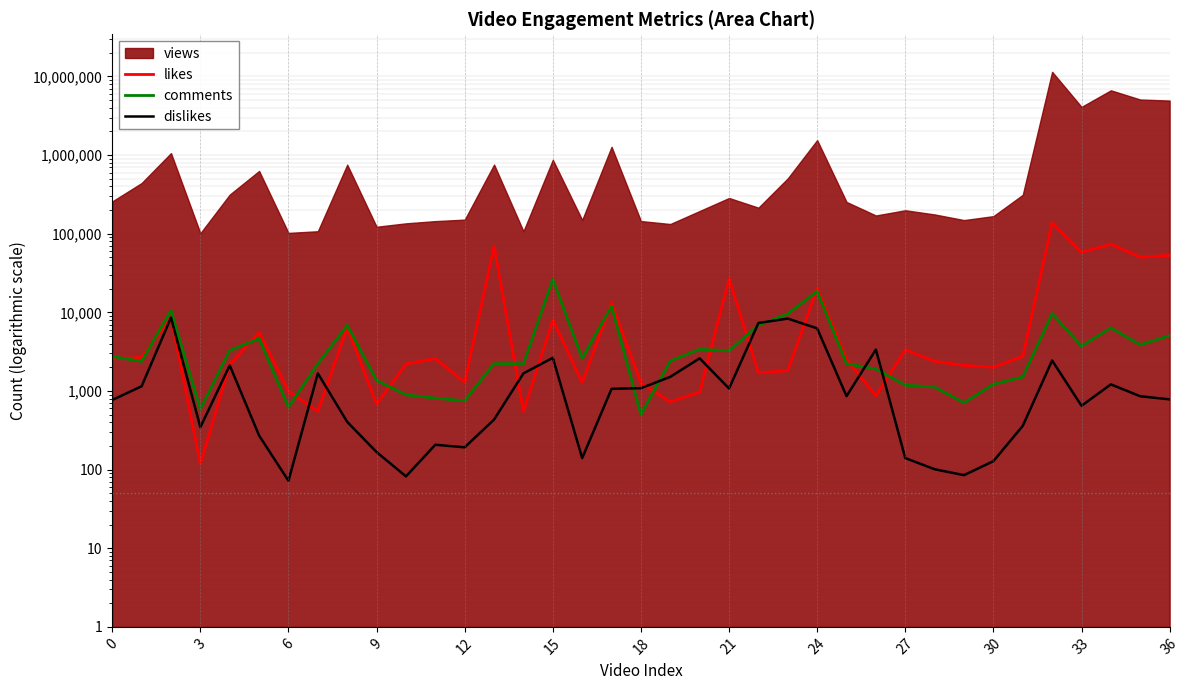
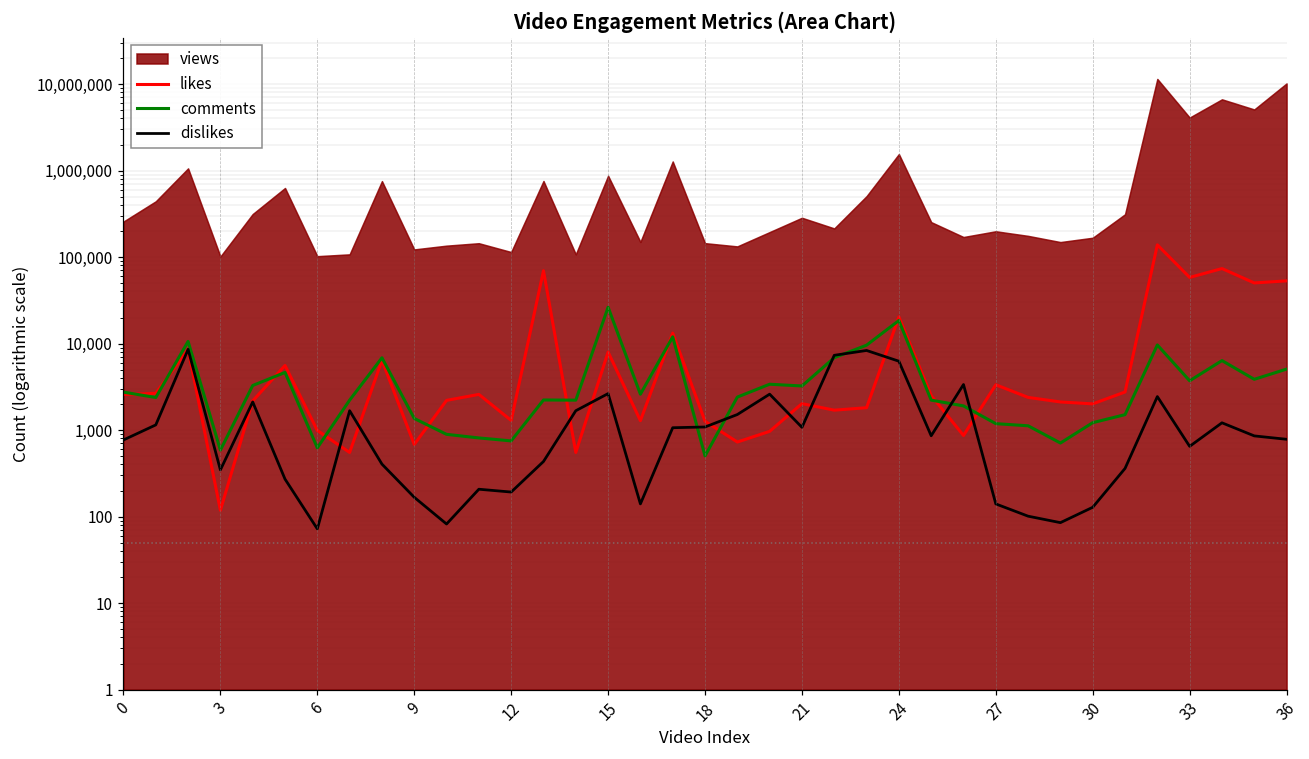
views, 12: 150,000 -> 110,000
likes, 21: 27,000 -> 2,000
views, 36: 5,000,000 -> 10,000,000
